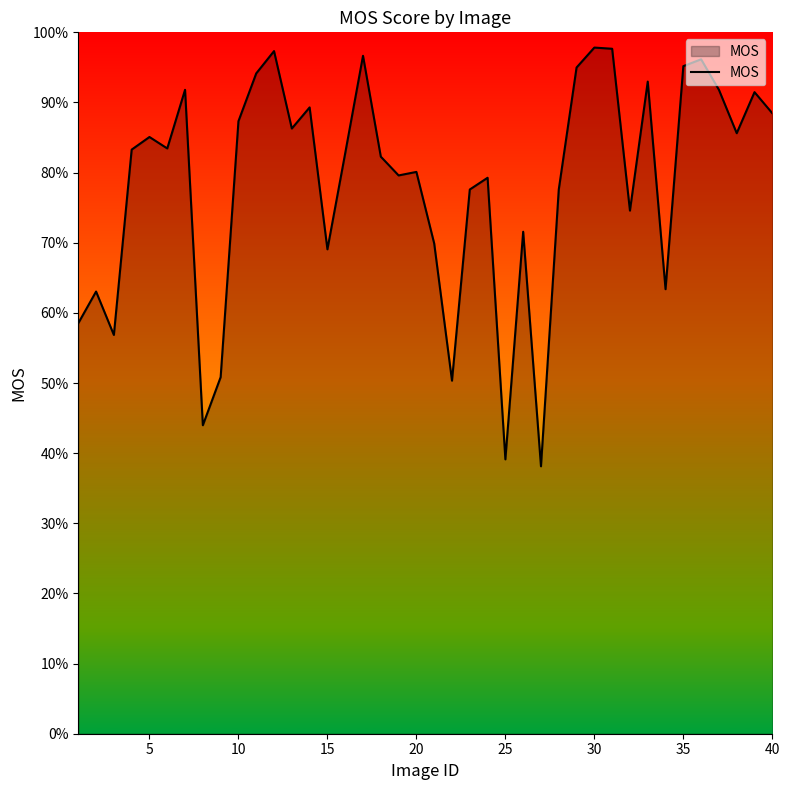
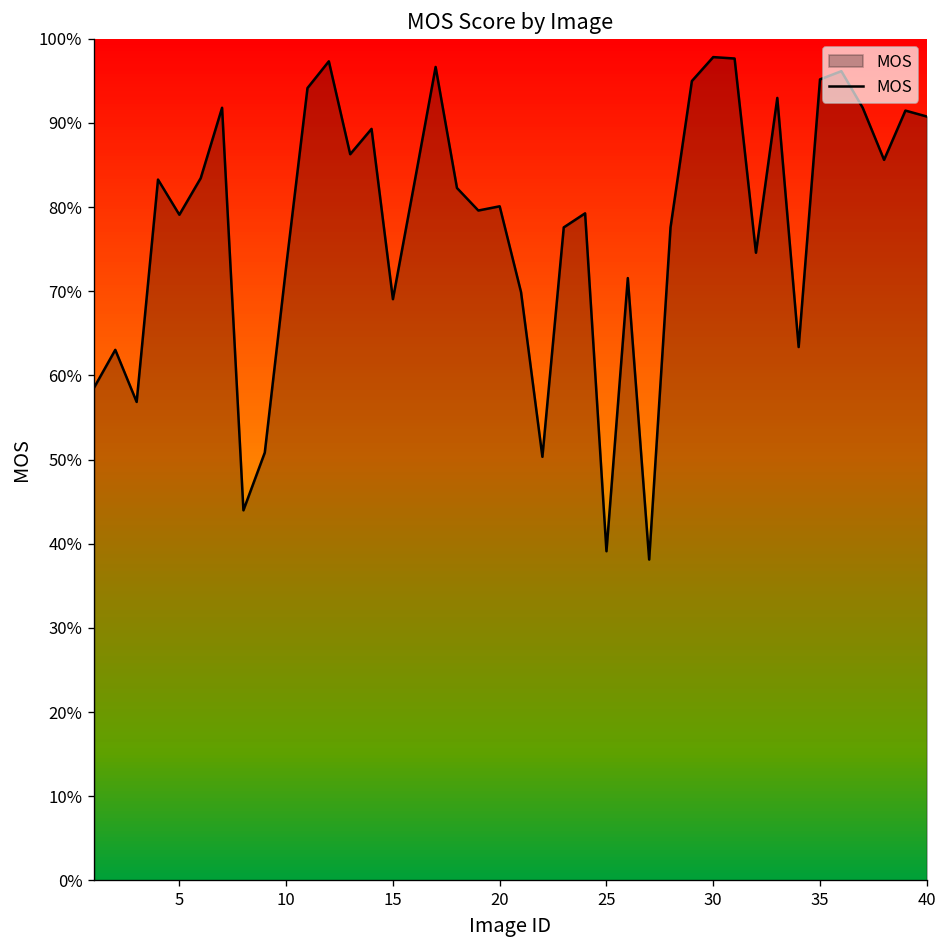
5: 85% -> 79%
10: 87% -> 73%
40: 88% -> 91%
